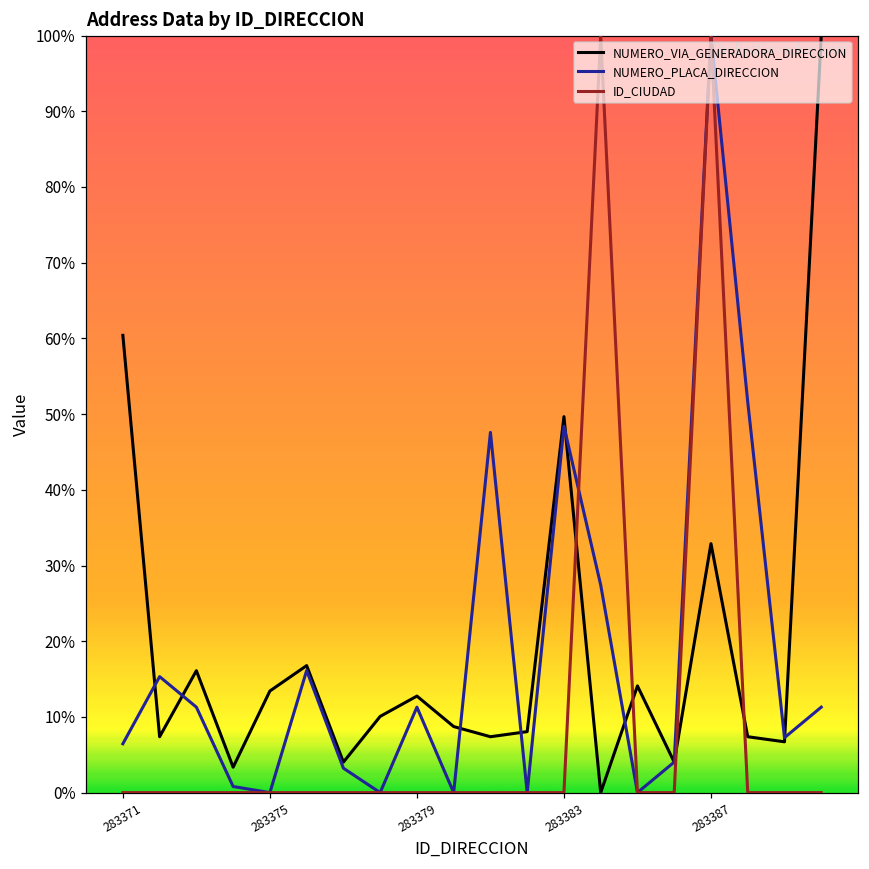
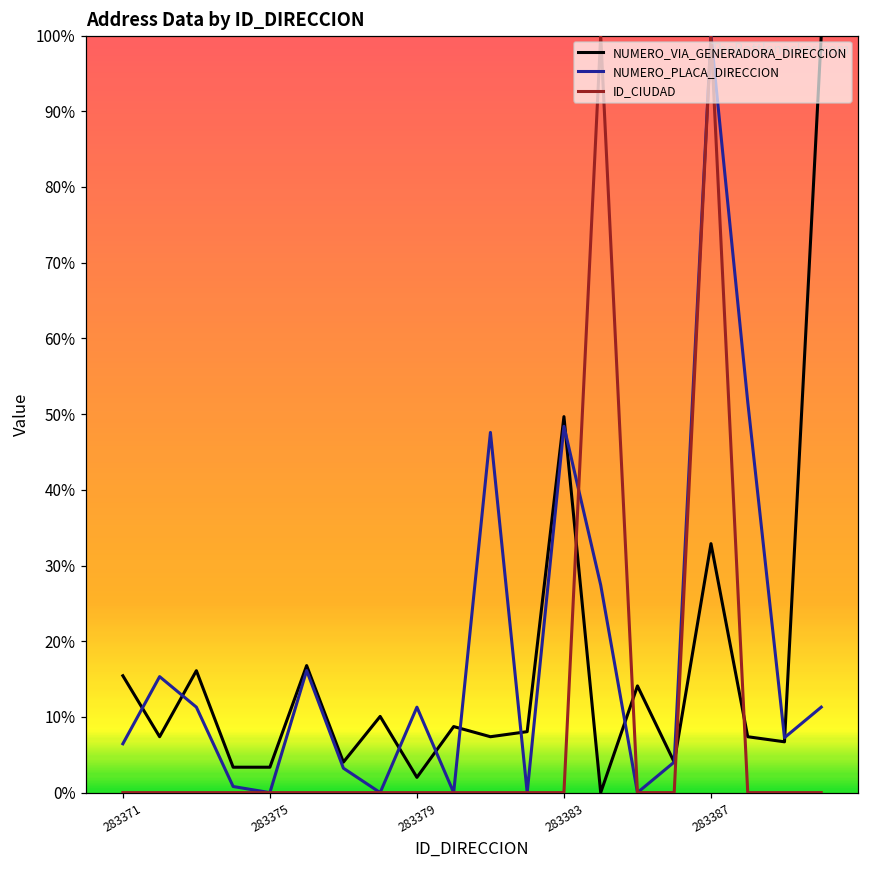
NUMERO_VIA_GENERADORA_DIRECCION, 283371: 60% -> 15%
NUMERO_VIA_GENERADORA_DIRECCION, 283375: 13% -> 3%
NUMERO_VIA_GENERADORA_DIRECCION, 283379: 13% -> 2%
